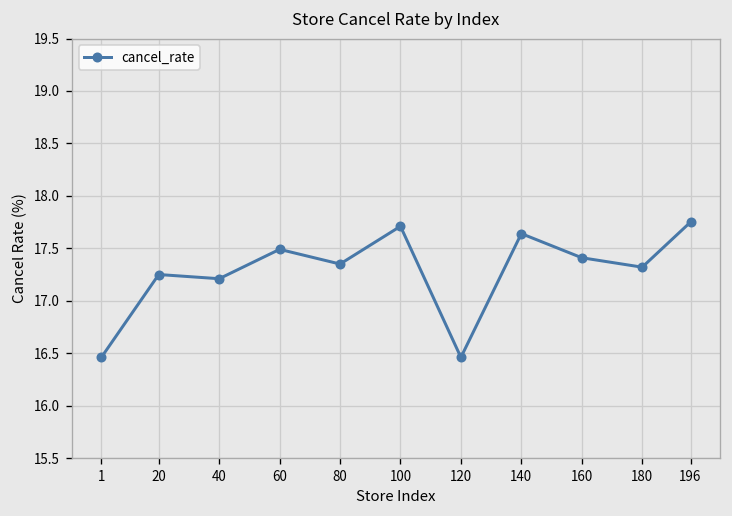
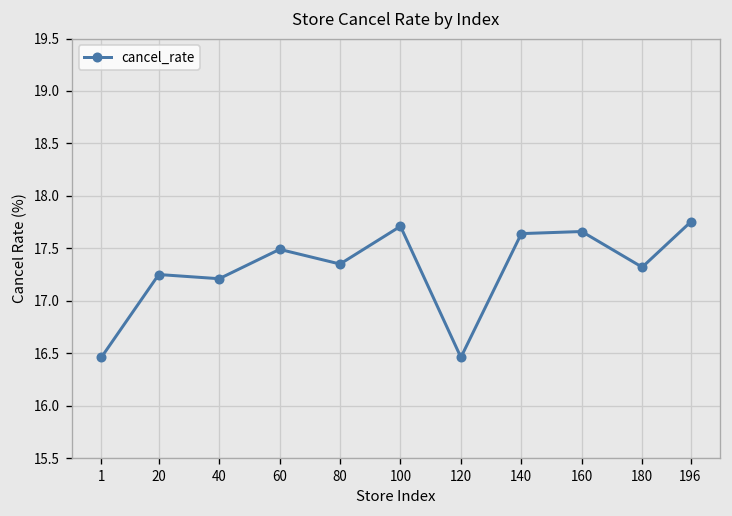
160: 17.4 -> 17.7
